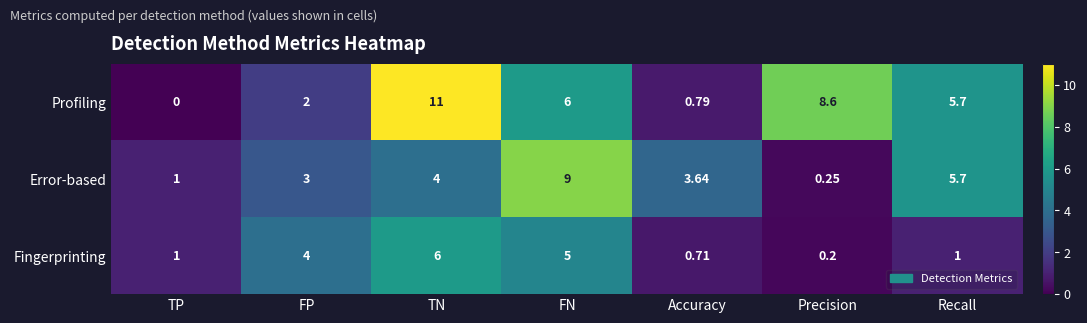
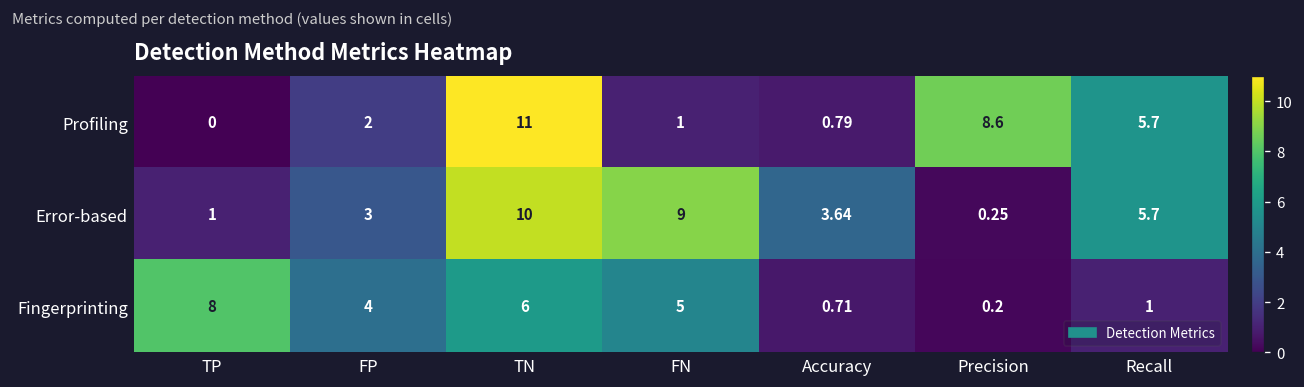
Profiling, FN: 6 -> 1
Error-based, TN: 4 -> 10
Fingerprinting, TP: 1 -> 8
